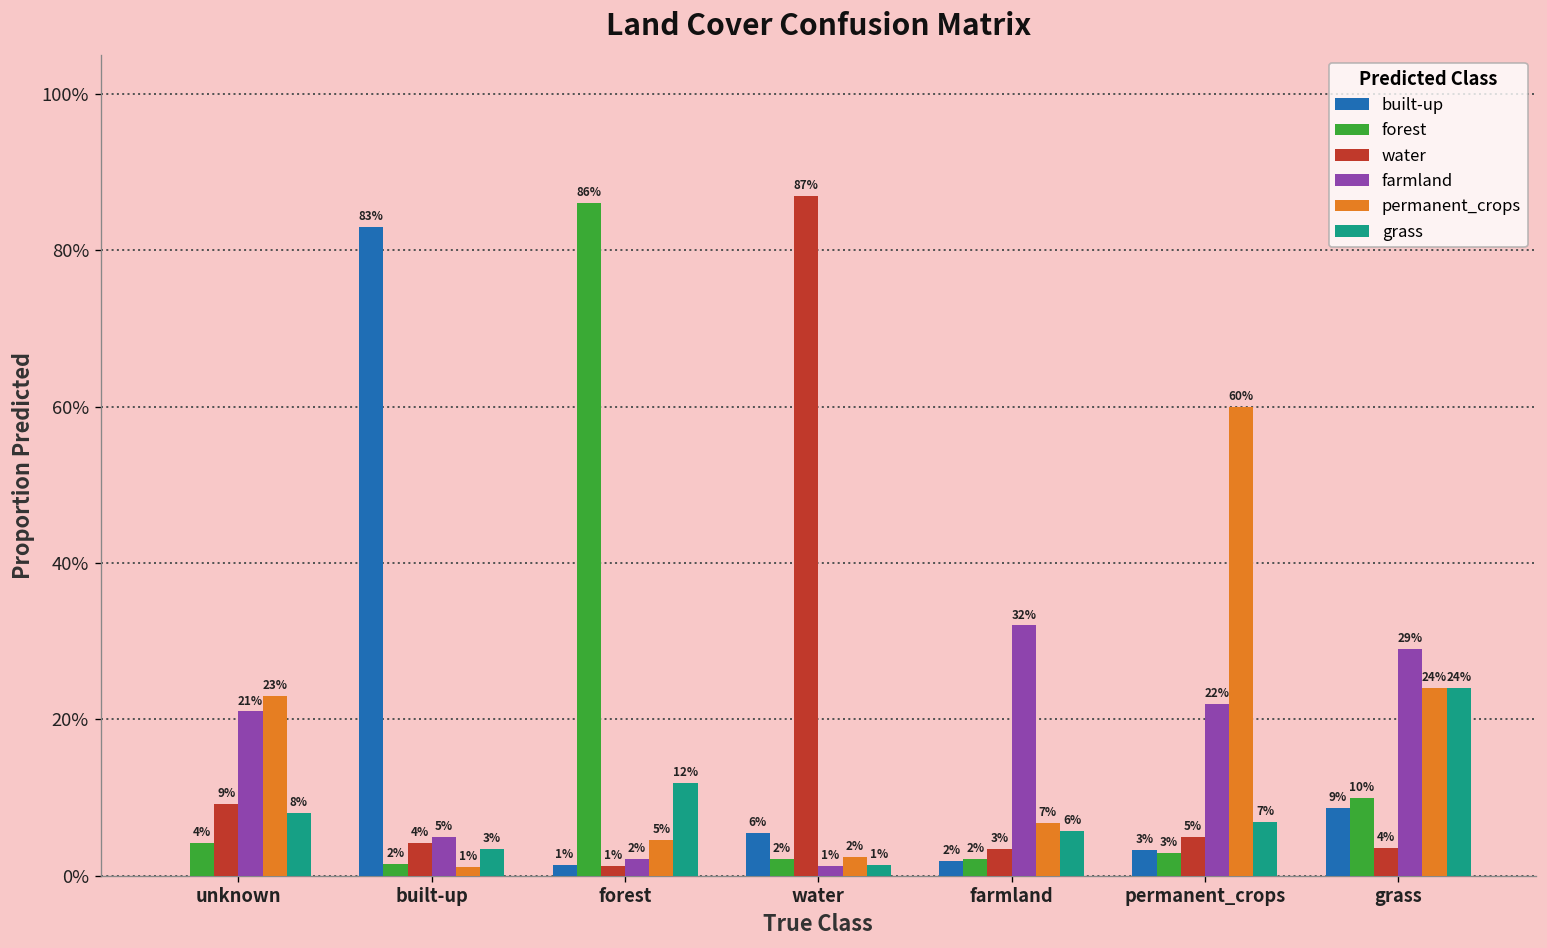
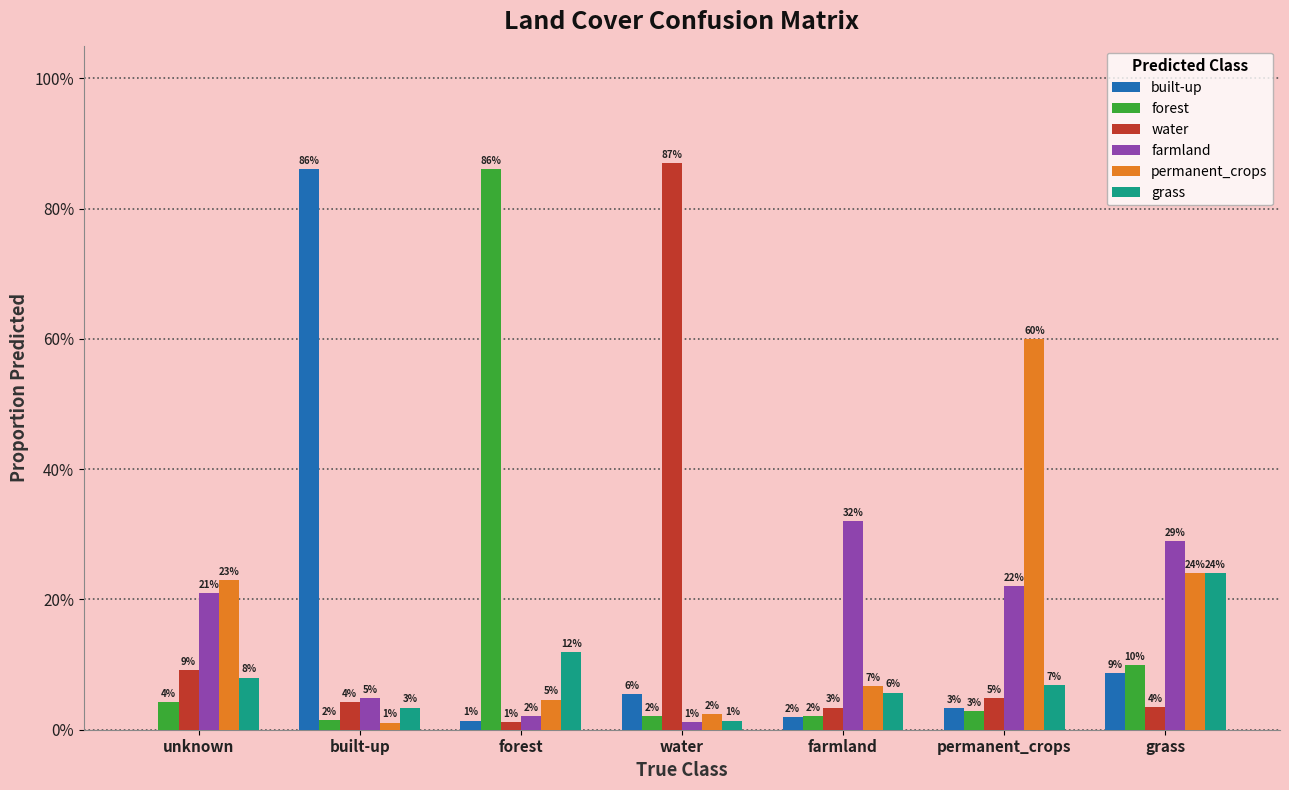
built-up, built-up: 83% -> 86%
